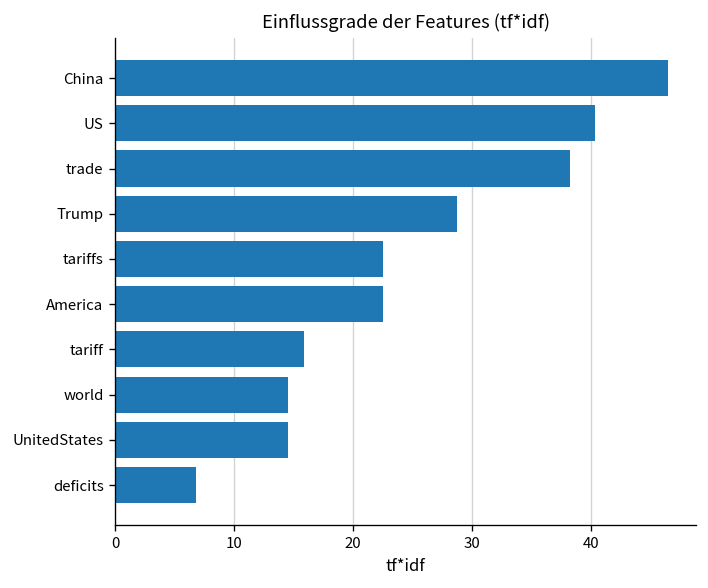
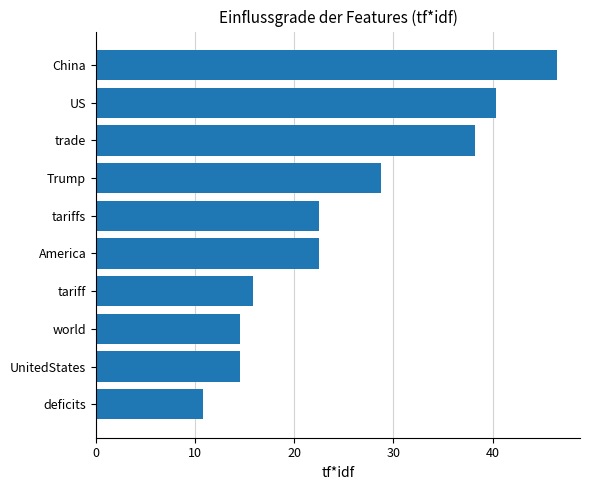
deficits: 7 -> 11
